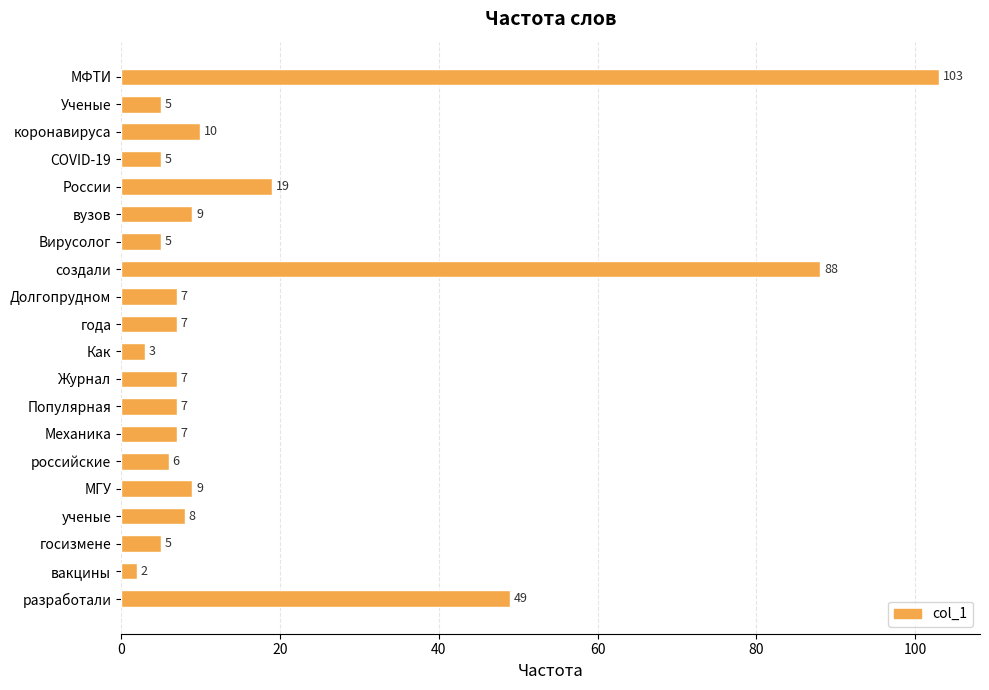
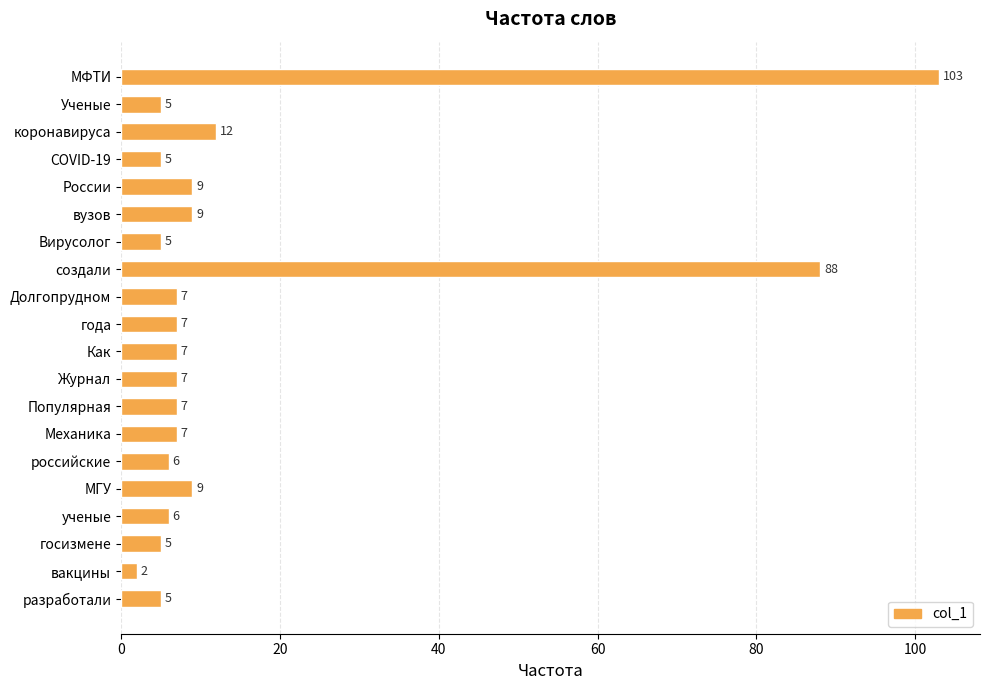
коронавируса: 10 -> 12
России: 19 -> 9
Как: 3 -> 7
ученые: 8 -> 6
разработали: 49 -> 5
